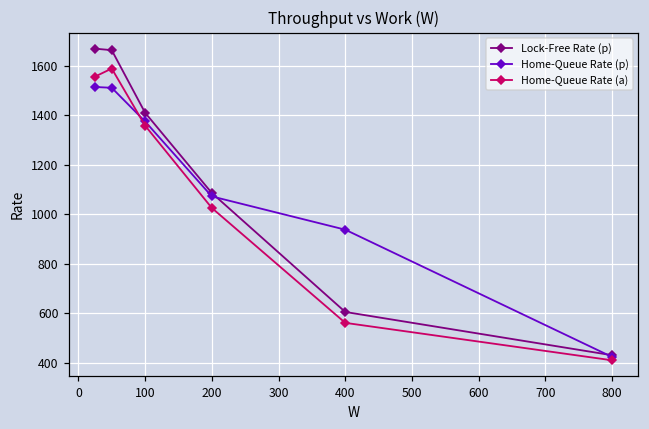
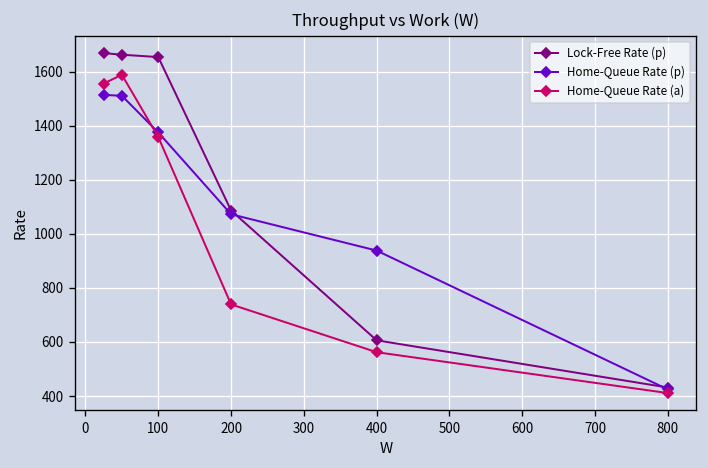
Lock-Free Rate (p), 100: 1410 -> 1650
Home-Queue Rate (a), 200: 1030 -> 740
